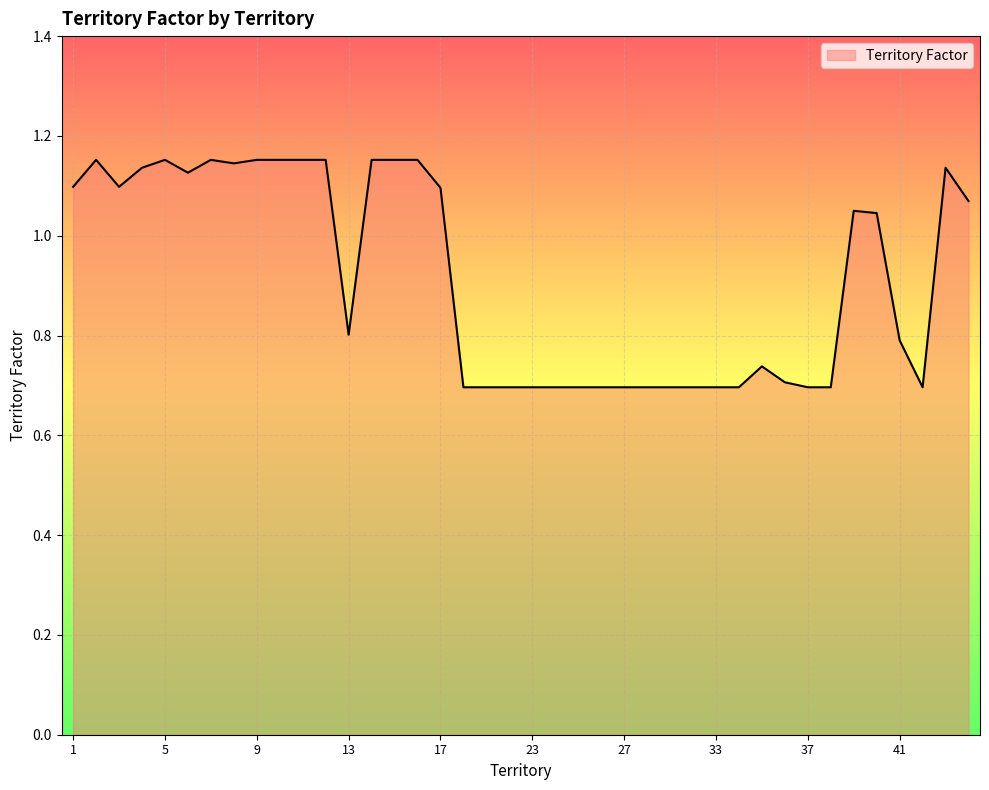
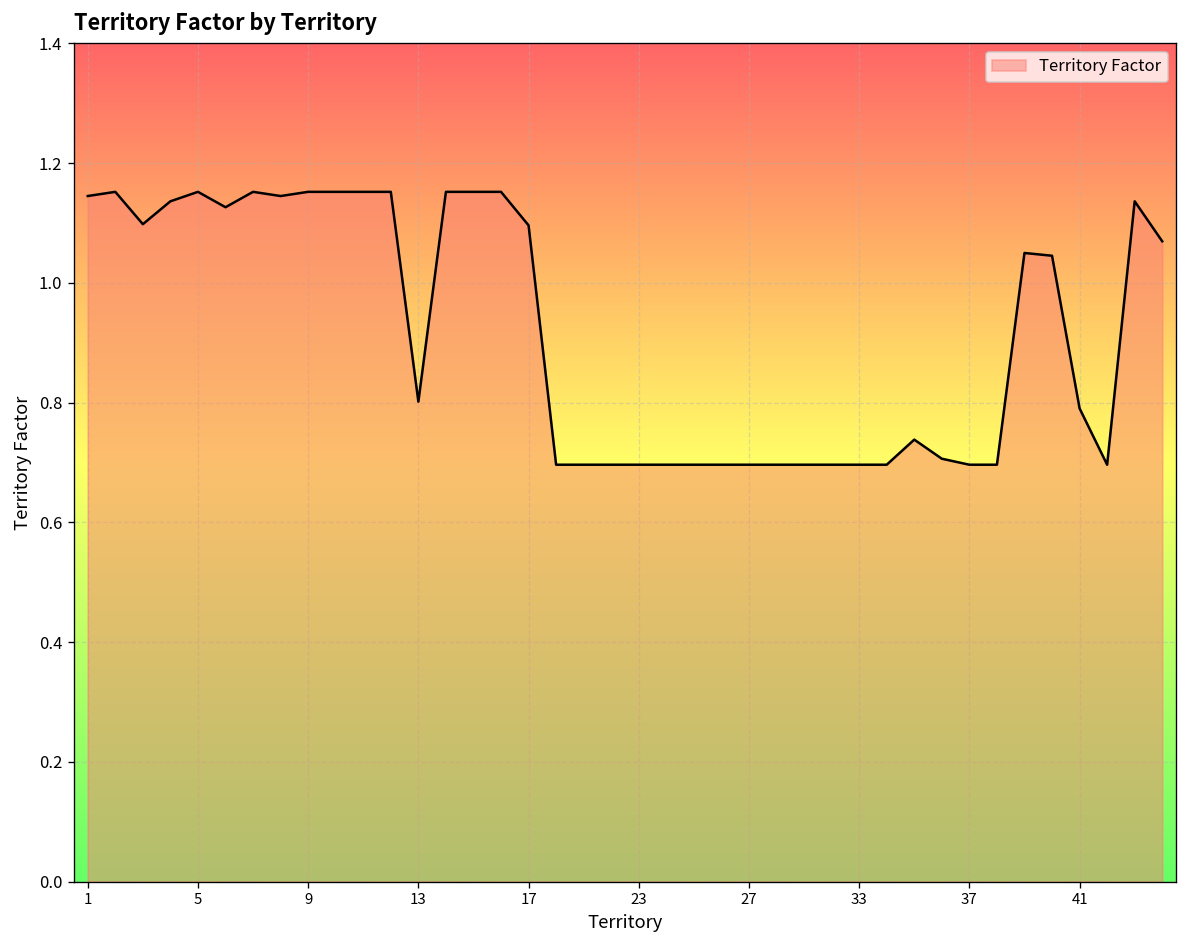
1: 1.10 -> 1.15
